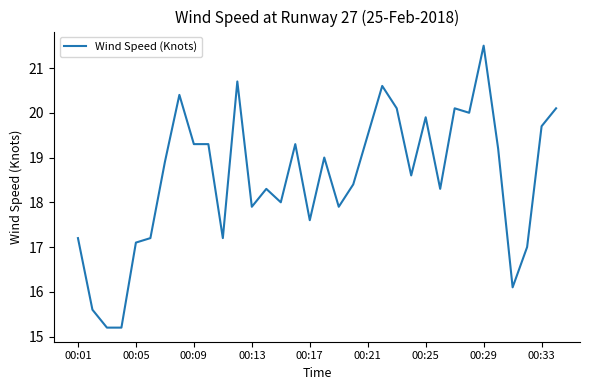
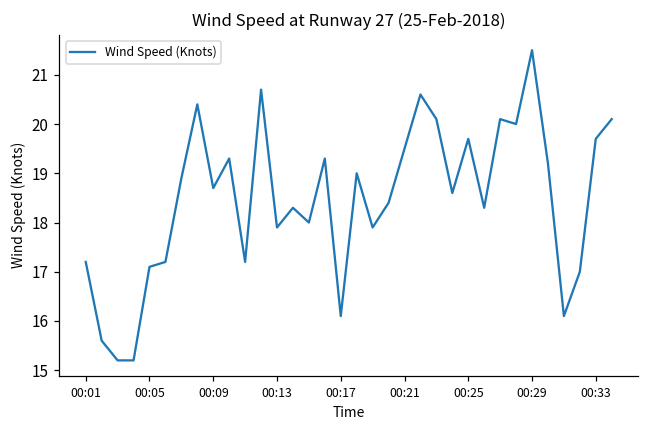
00:09: 19.3 -> 18.7
00:17: 17.6 -> 16.1
00:25: 19.9 -> 19.7
